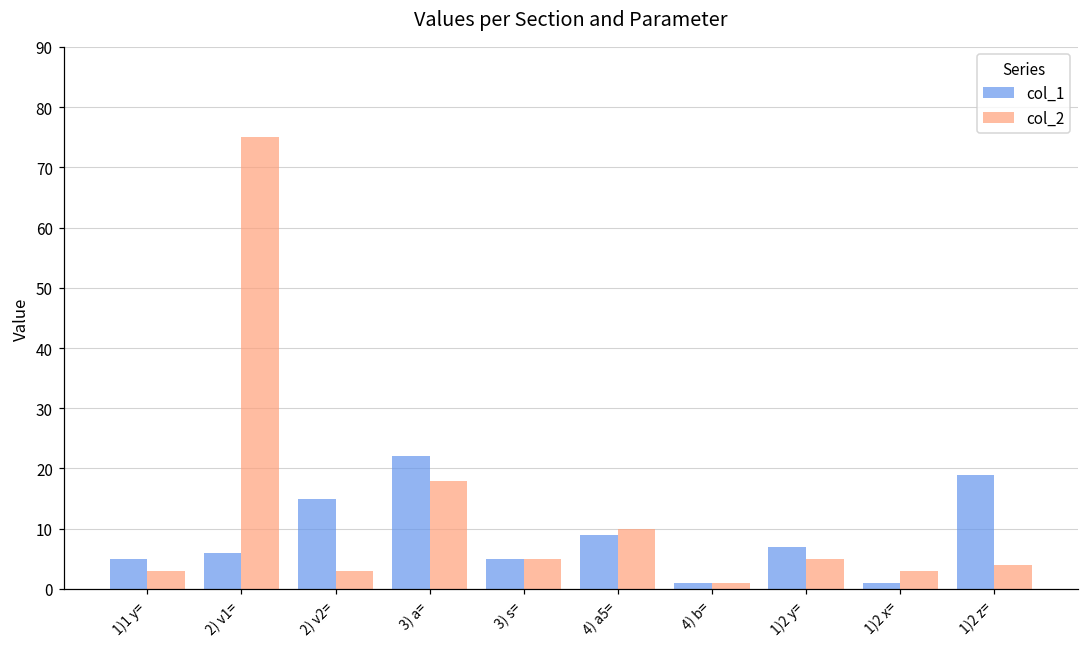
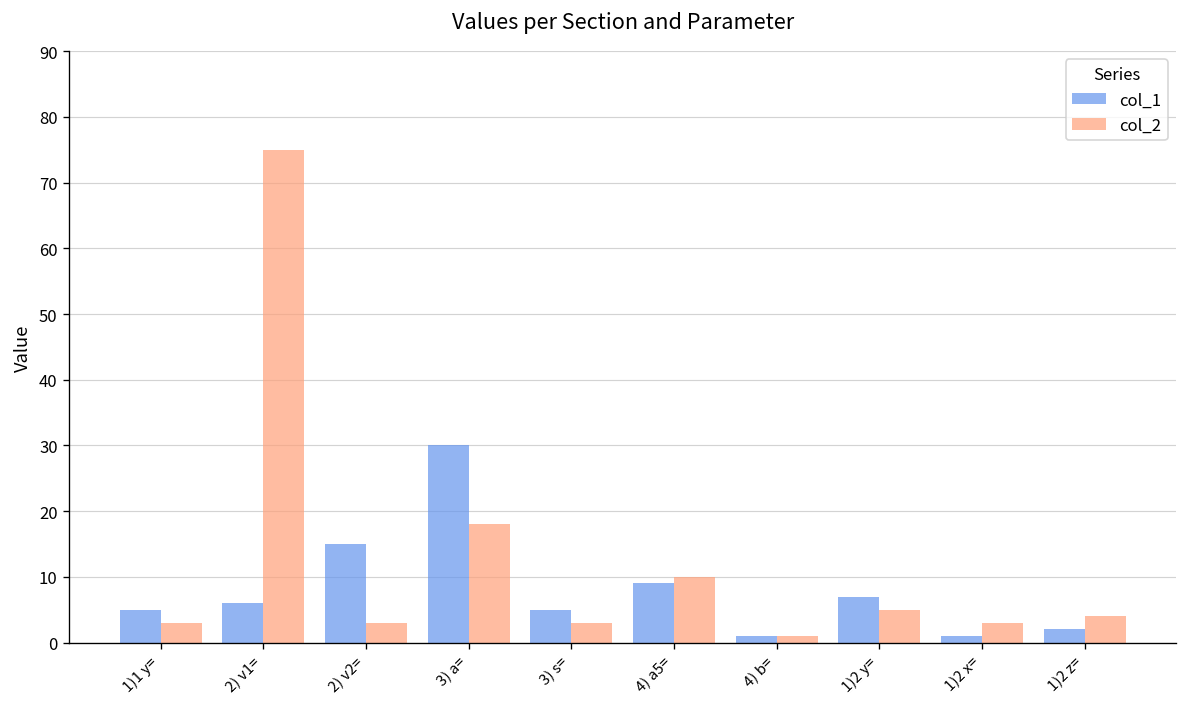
col_1, 3) a=: 22 -> 30
col_2, 3) s=: 5 -> 3
col_1, 1)2 z=: 19 -> 2
